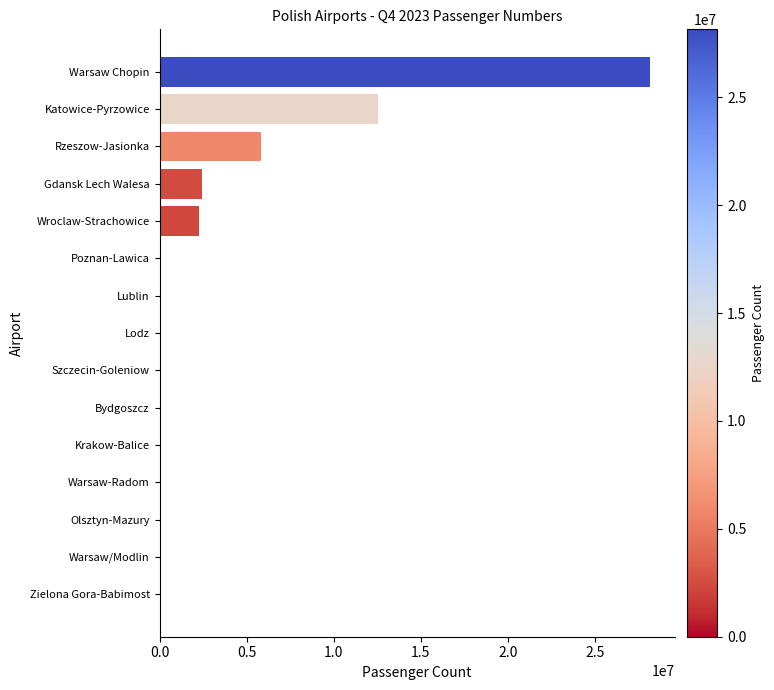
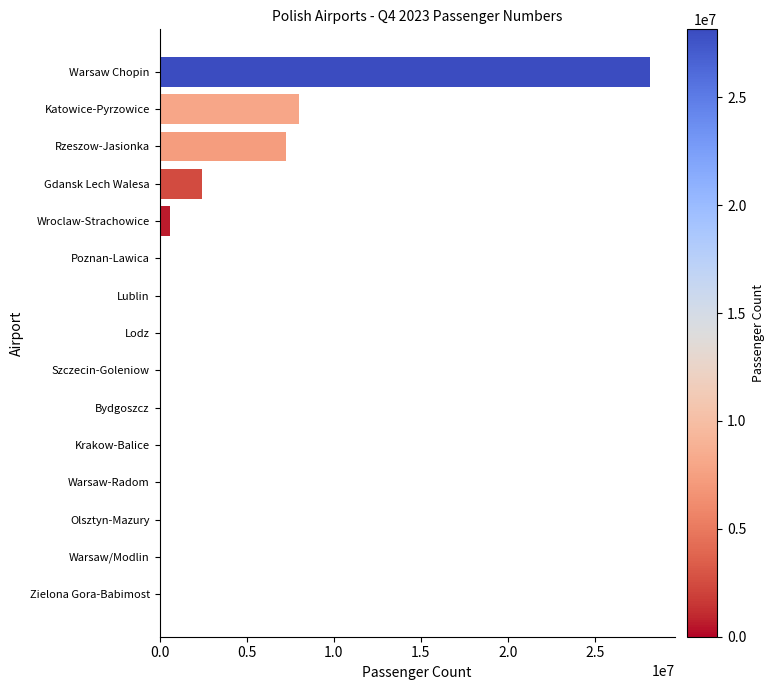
Katowice-Pyrzowice: 12500000 -> 8000000
Rzeszow-Jasionka: 5900000 -> 7300000
Wroclaw-Strachowice: 2300000 -> 600000
